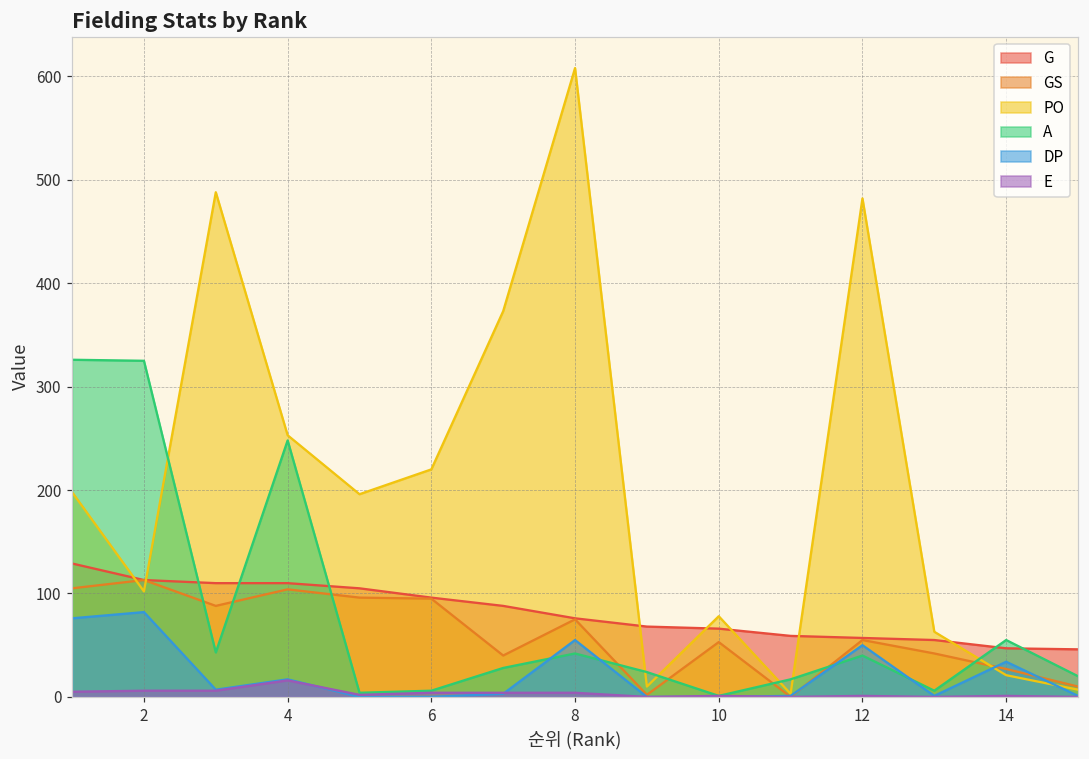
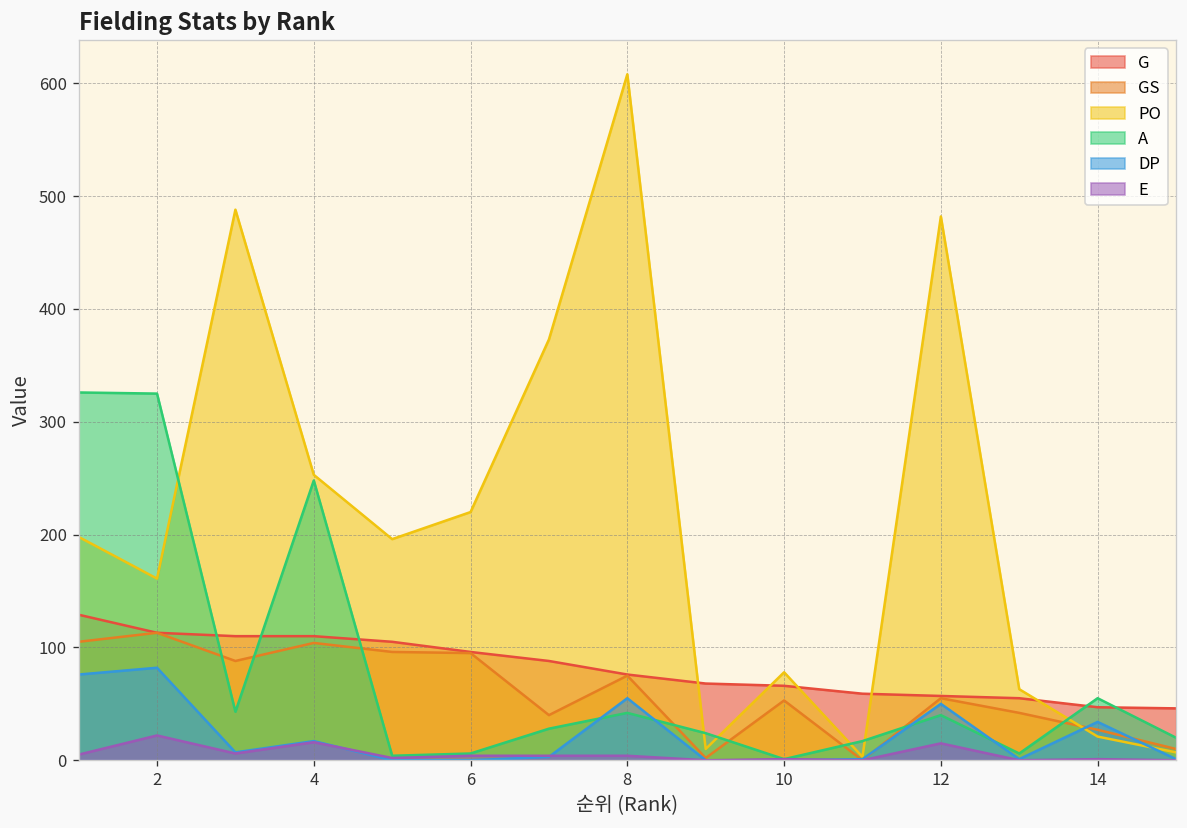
PO, 2: 100 -> 160
E, 2: 10 -> 20
E, 12: 0 -> 20
